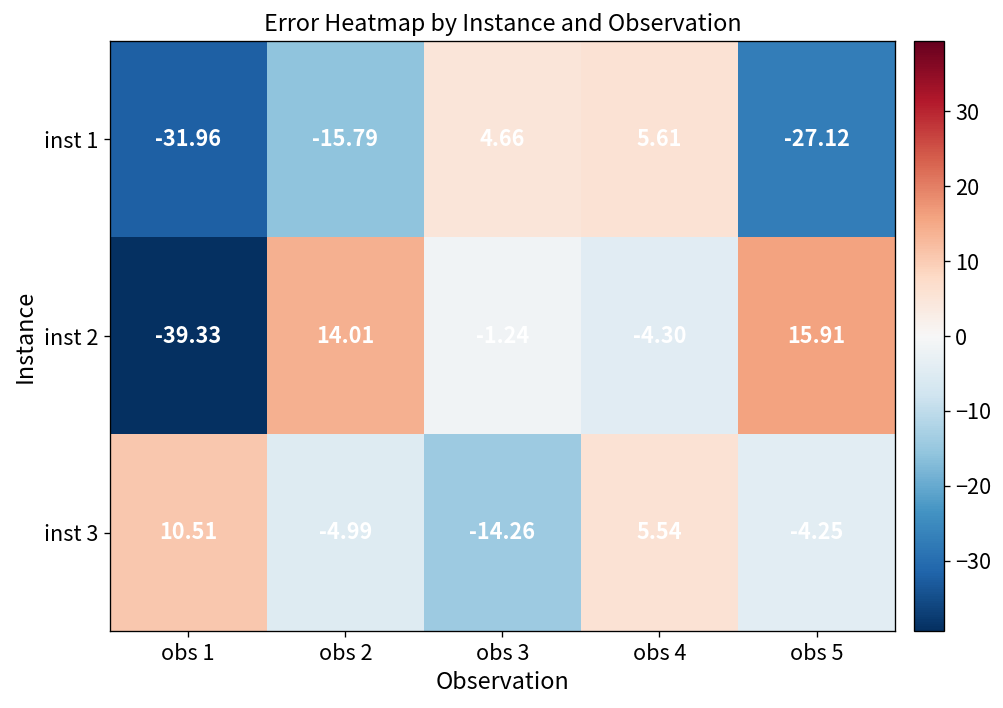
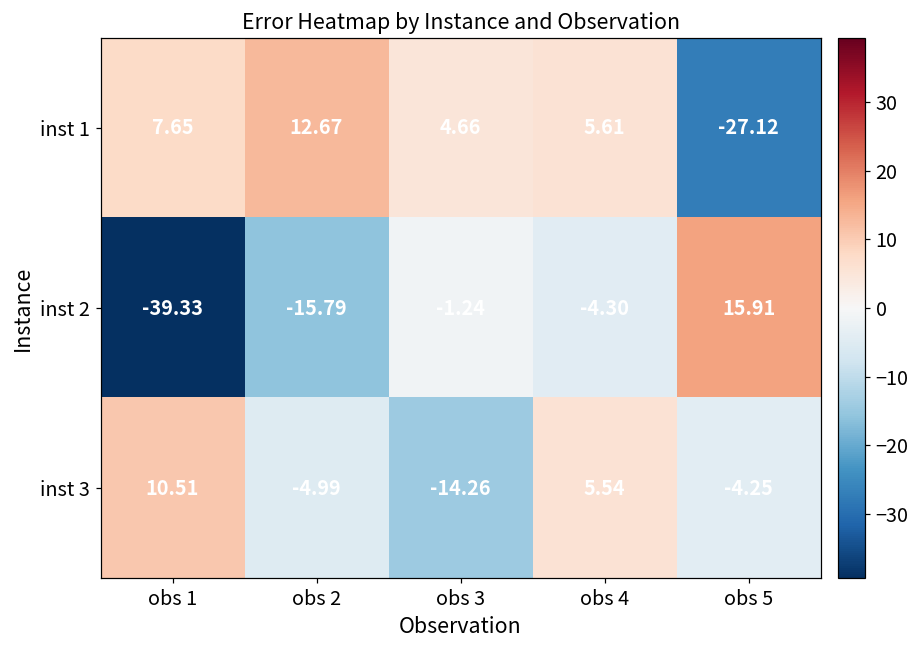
inst 1, obs 1: -31.96 -> 7.65
inst 1, obs 2: -15.79 -> 12.67
inst 2, obs 2: 14.01 -> -15.79
